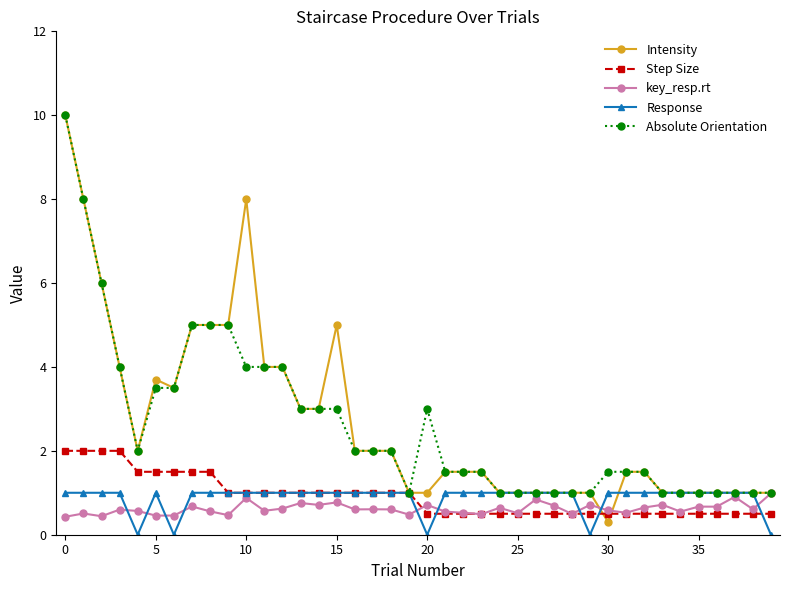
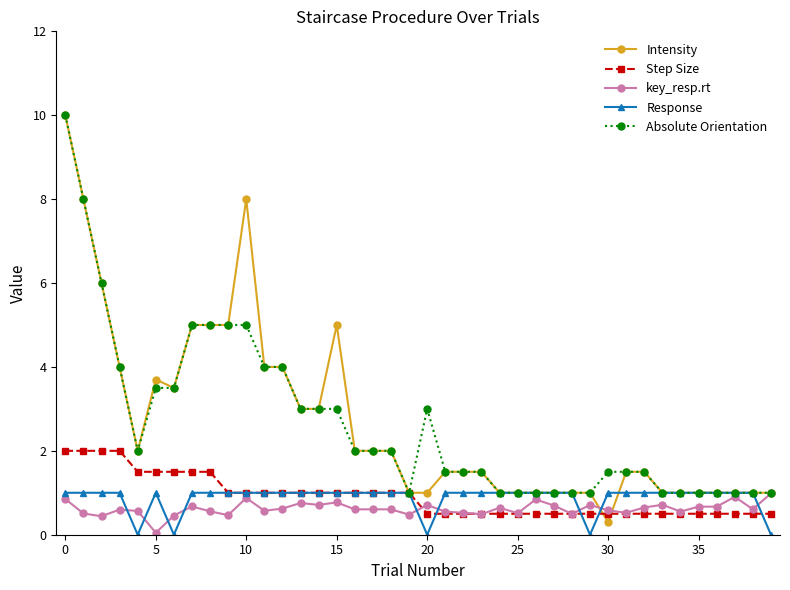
key_resp.rt, 0: 0.4 -> 0.9
key_resp.rt, 5: 0.5 -> 0.0
Absolute Orientation, 10: 4 -> 5
